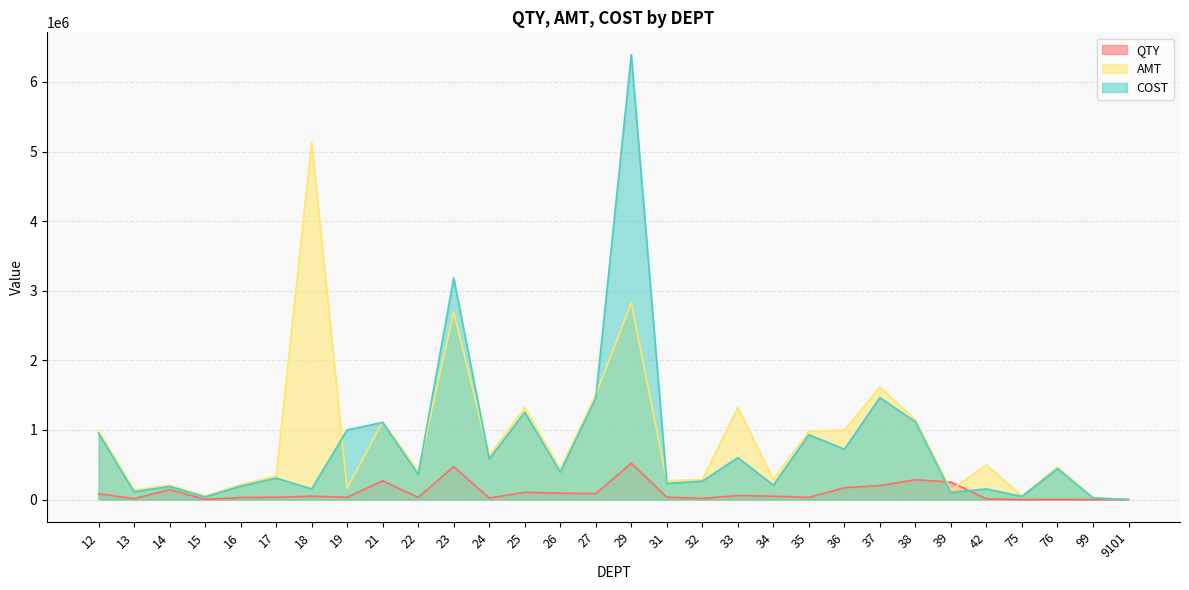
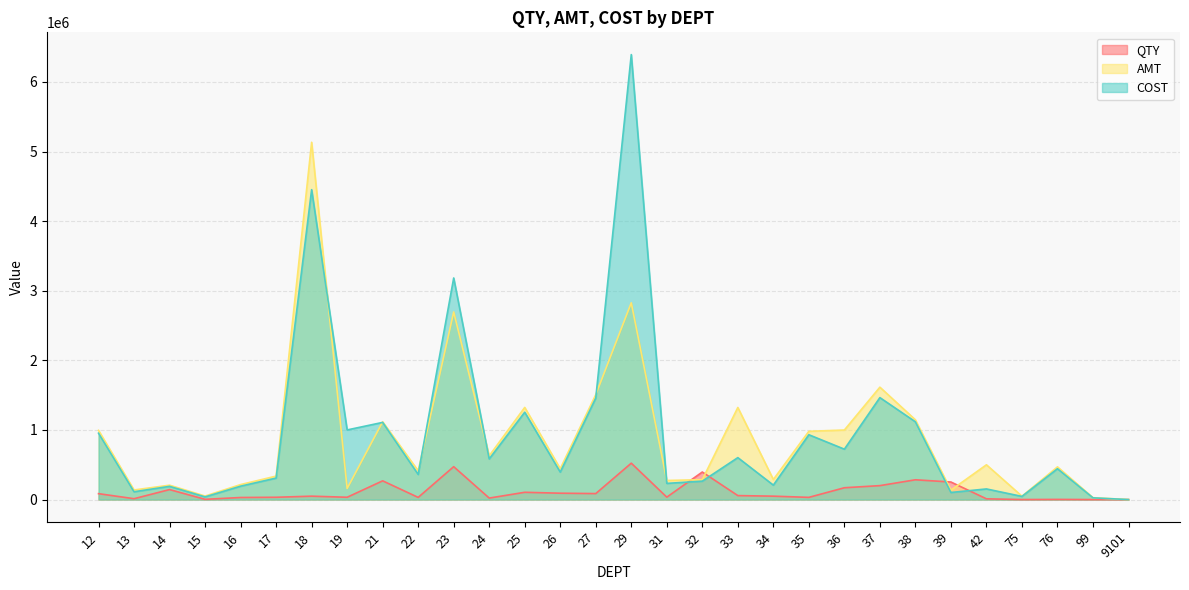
COST, 18: 200000 -> 4500000
QTY, 32: 0 -> 400000
